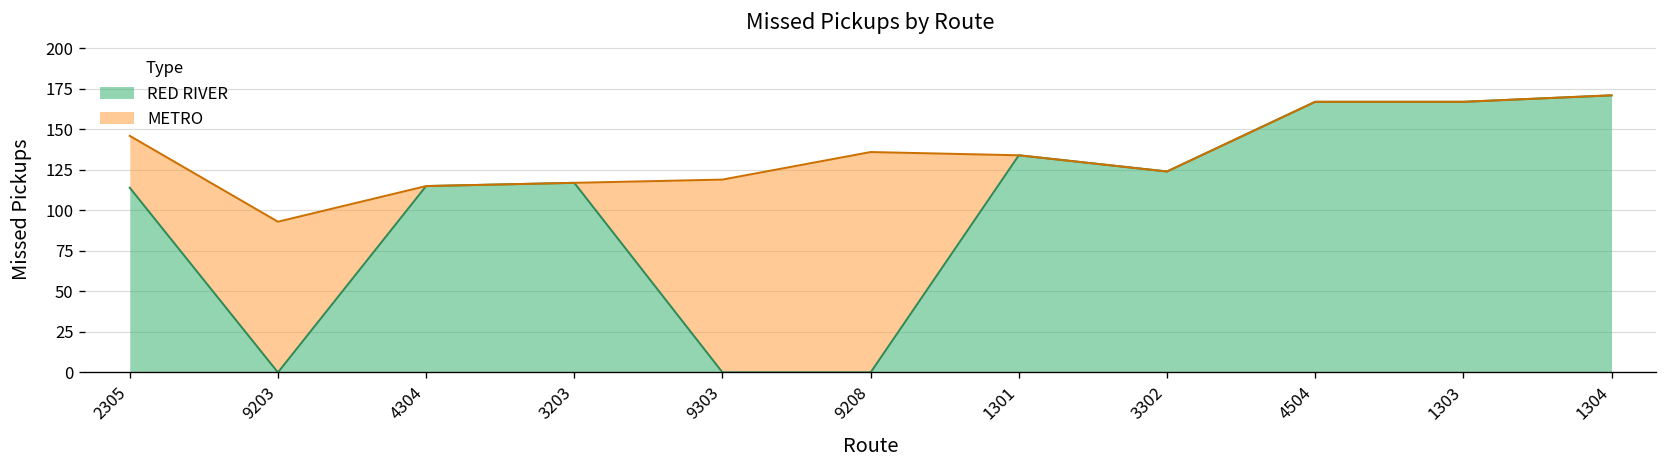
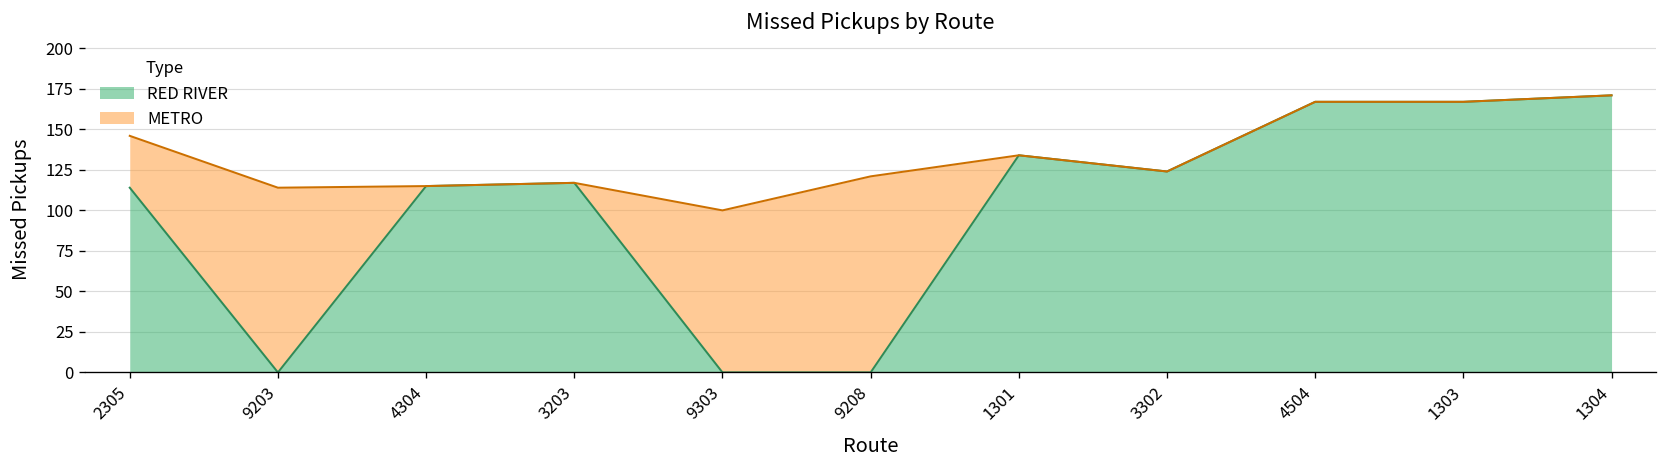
METRO, 9203: 93 -> 114
METRO, 9303: 119 -> 100
METRO, 9208: 136 -> 121
